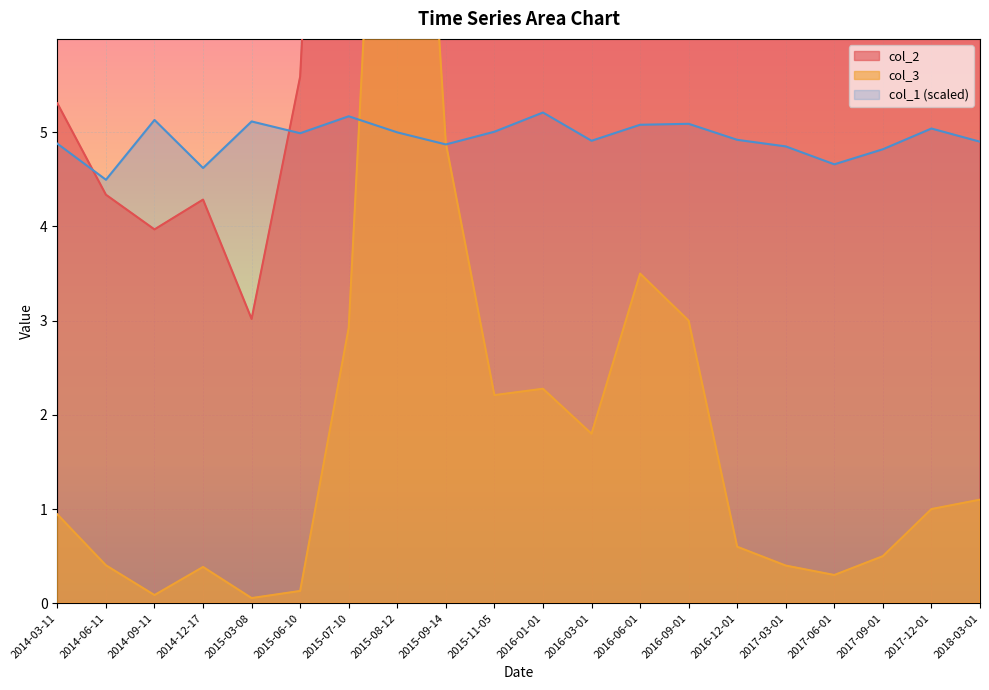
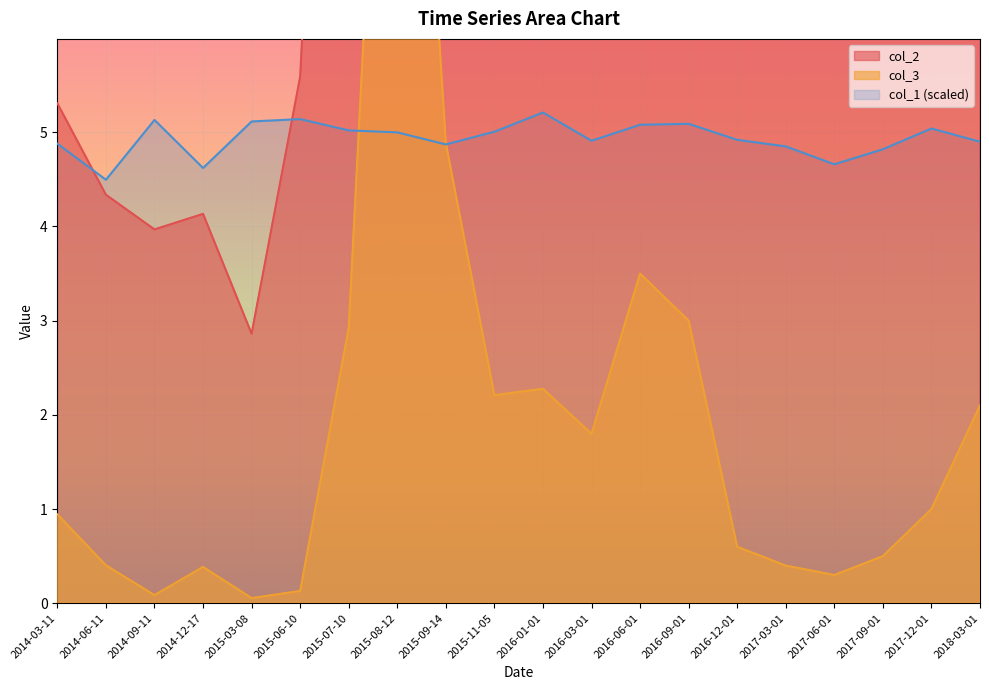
col_2, 2014-12-17: 4.3 -> 4.1
col_2, 2015-03-08: 3.0 -> 2.9
col_1 (scaled), 2015-06-10: 5.0 -> 5.1
col_1 (scaled), 2015-07-10: 5.2 -> 5.0
col_3, 2018-03-01: 1.1 -> 2.1
